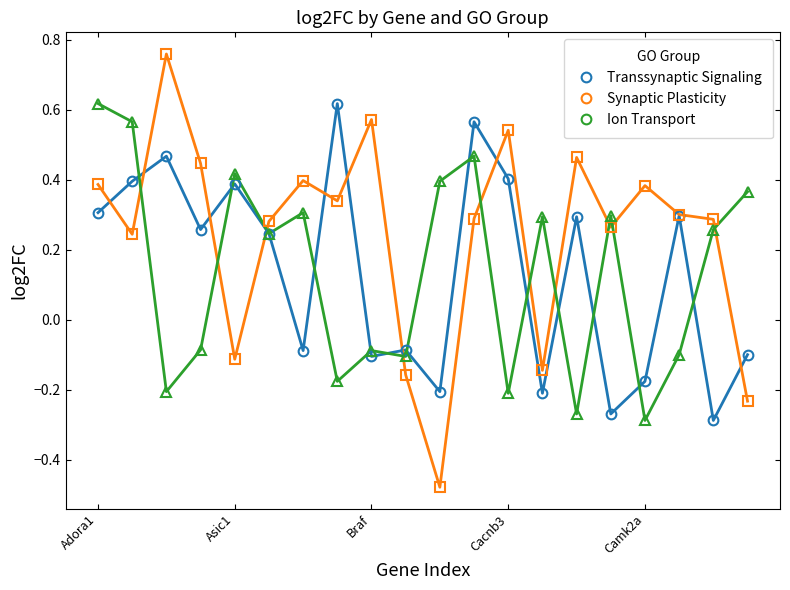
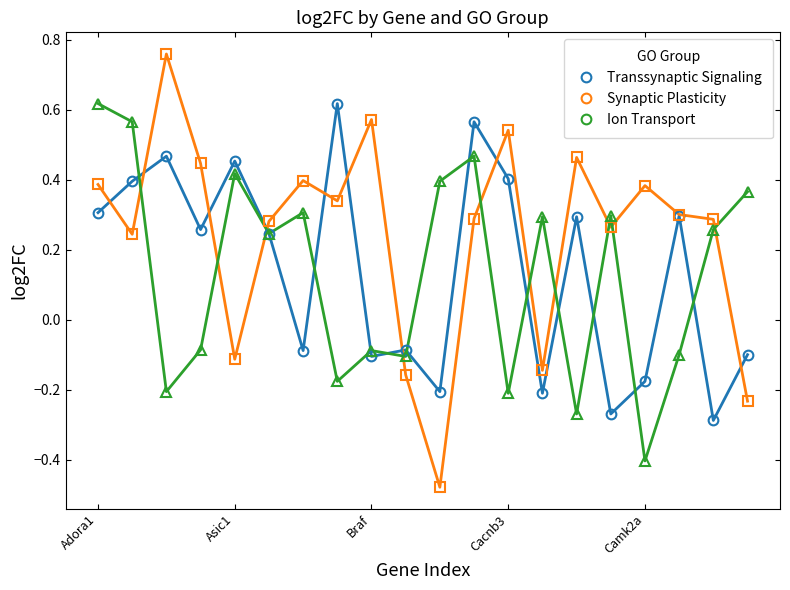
Transsynaptic Signaling, Asic1: 0.39 -> 0.45
Ion Transport, Camk2a: -0.29 -> -0.40
